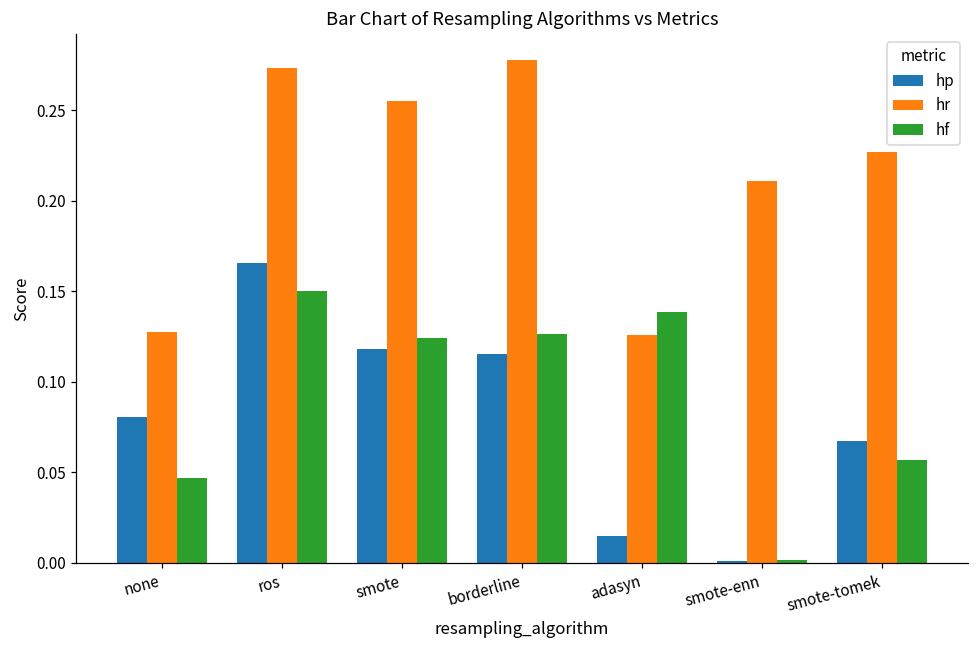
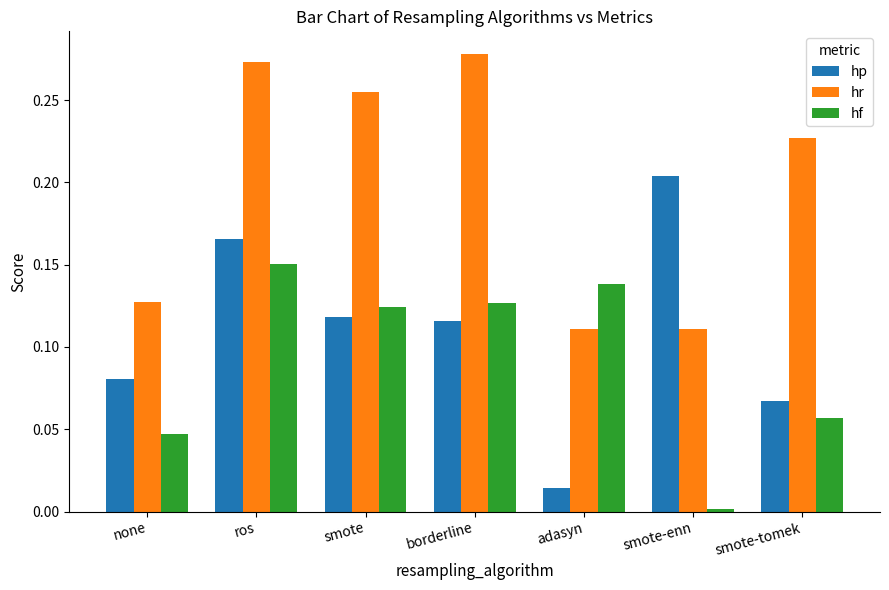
hr, adasyn: 0.126 -> 0.111
hp, smote-enn: 0.001 -> 0.204
hr, smote-enn: 0.211 -> 0.111
